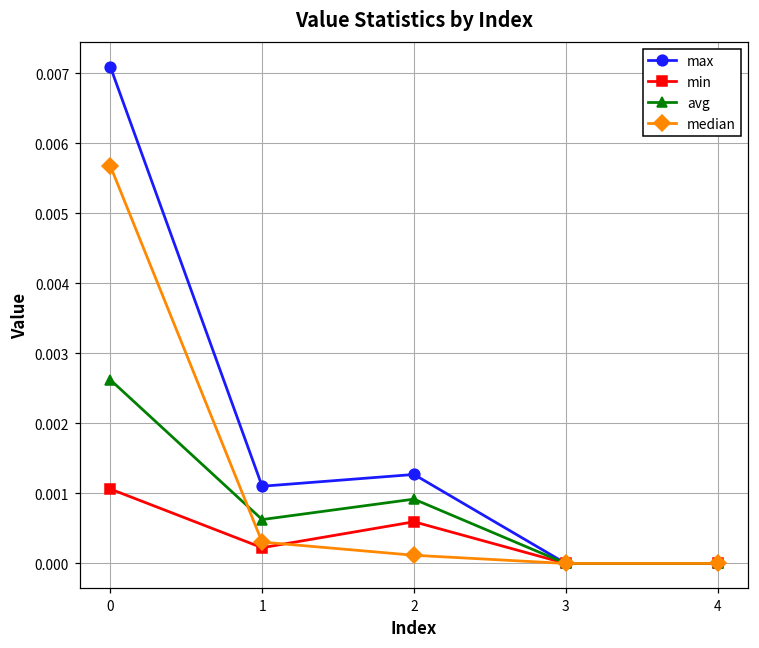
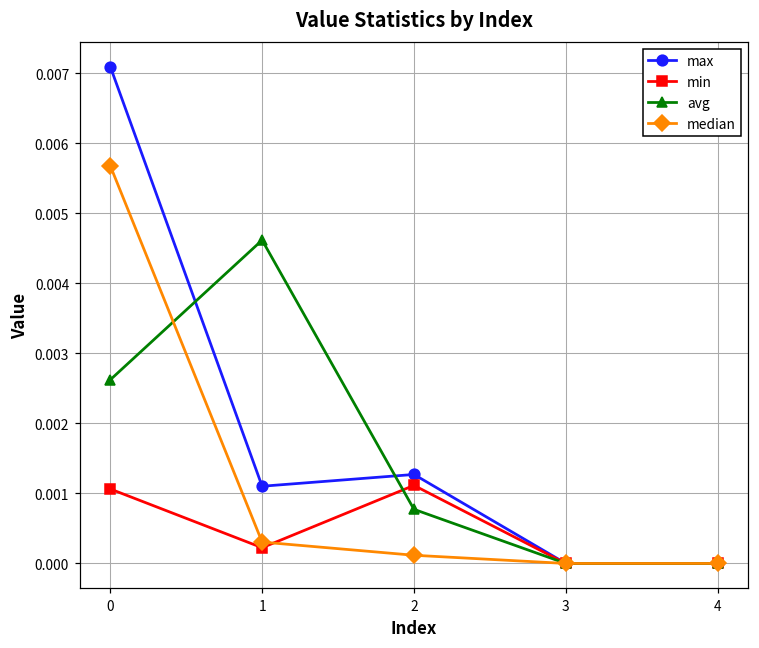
avg, 1: 0.0006 -> 0.0046
min, 2: 0.0006 -> 0.0011
avg, 2: 0.0009 -> 0.0008
